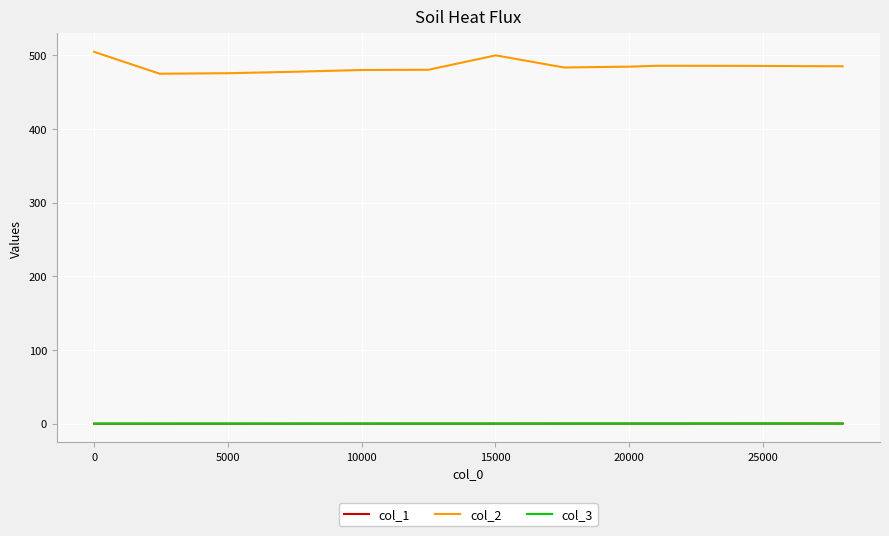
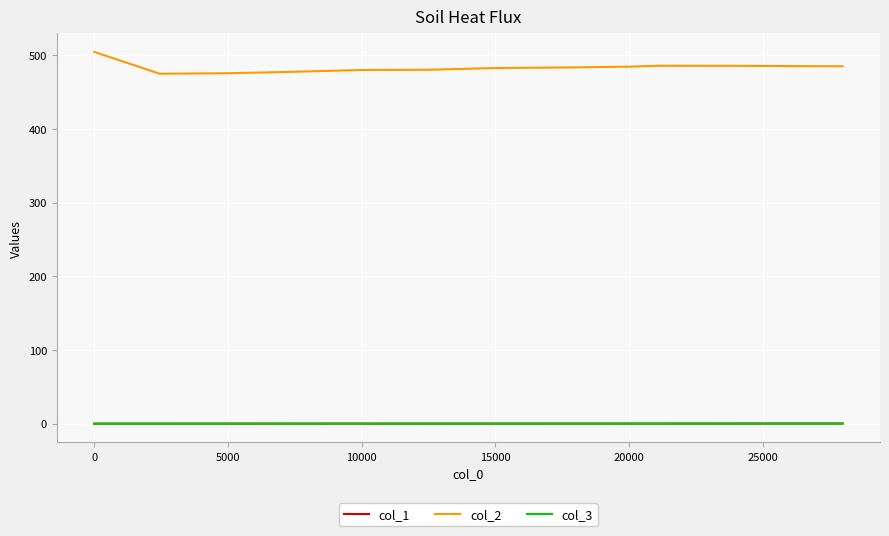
col_2, 15000: 500 -> 480
